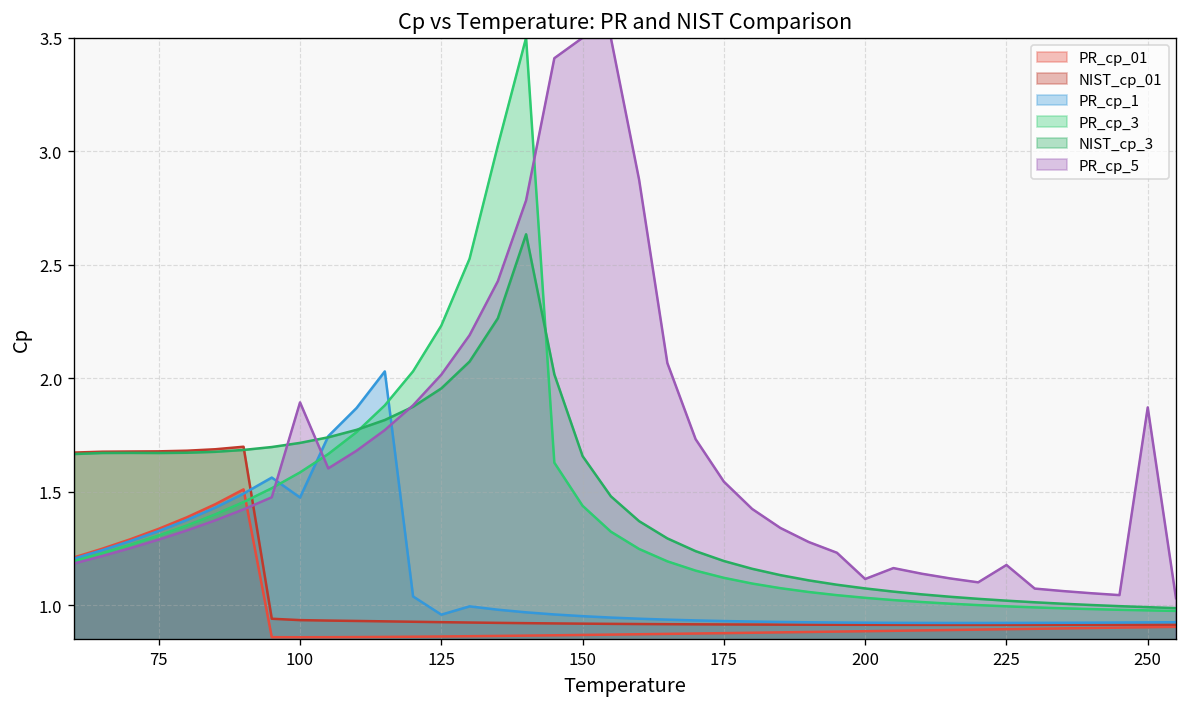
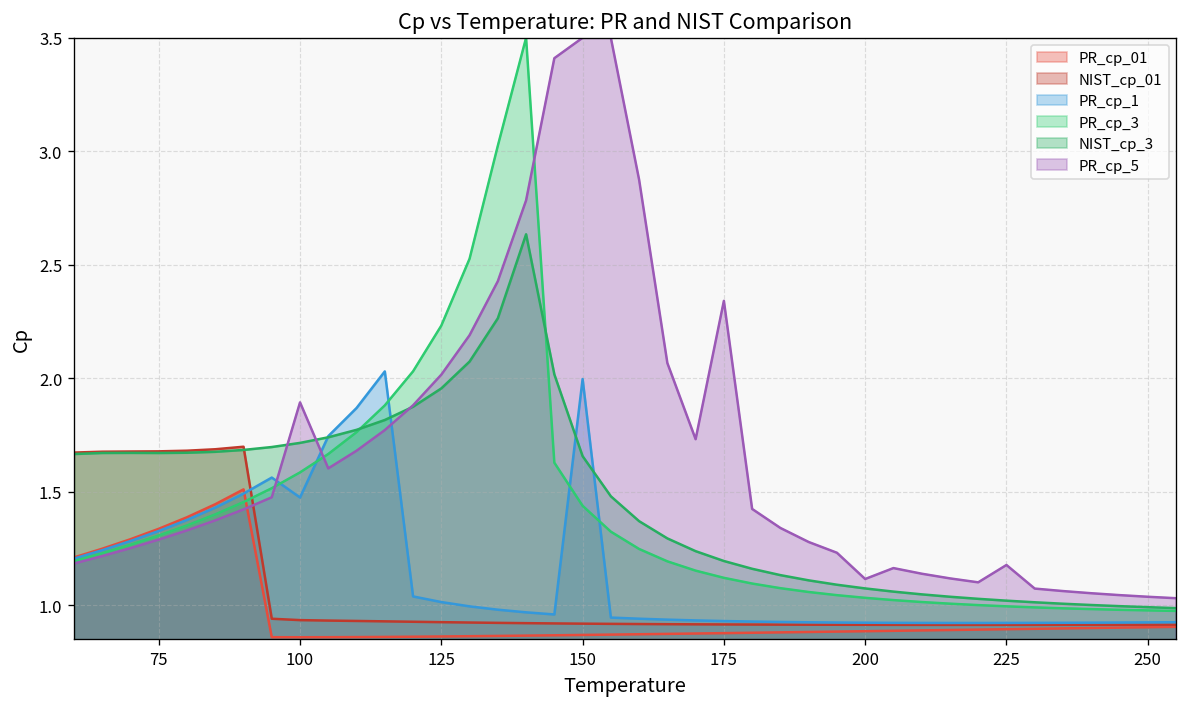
PR_cp_1, 125: 0.96 -> 1.01
PR_cp_1, 150: 0.95 -> 2.00
PR_cp_5, 175: 1.54 -> 2.34
PR_cp_5, 250: 1.87 -> 1.04
